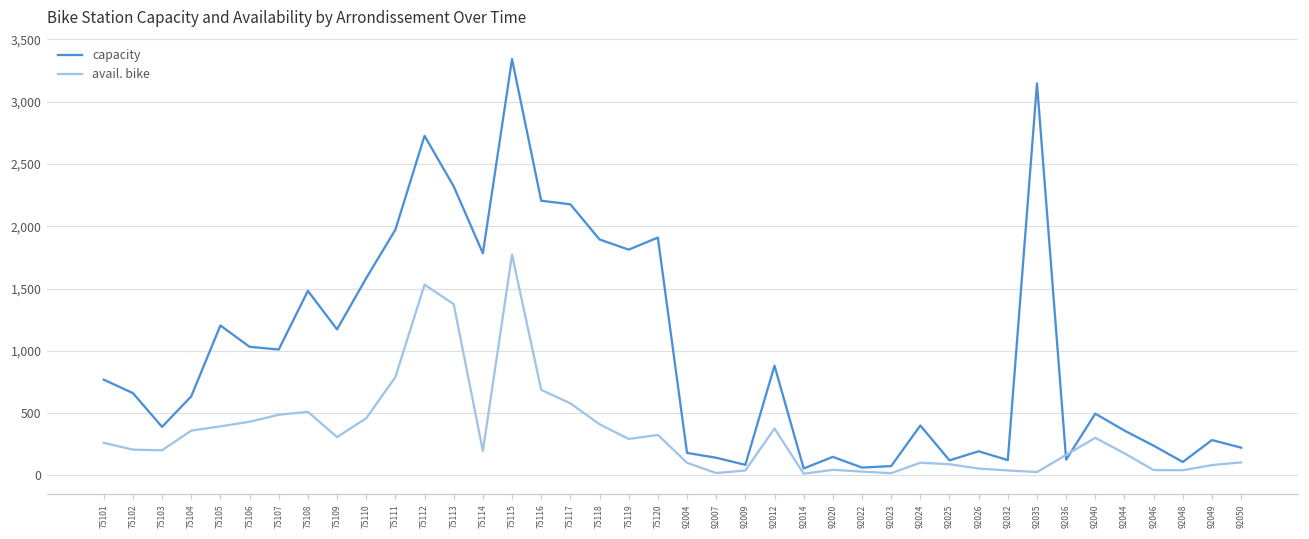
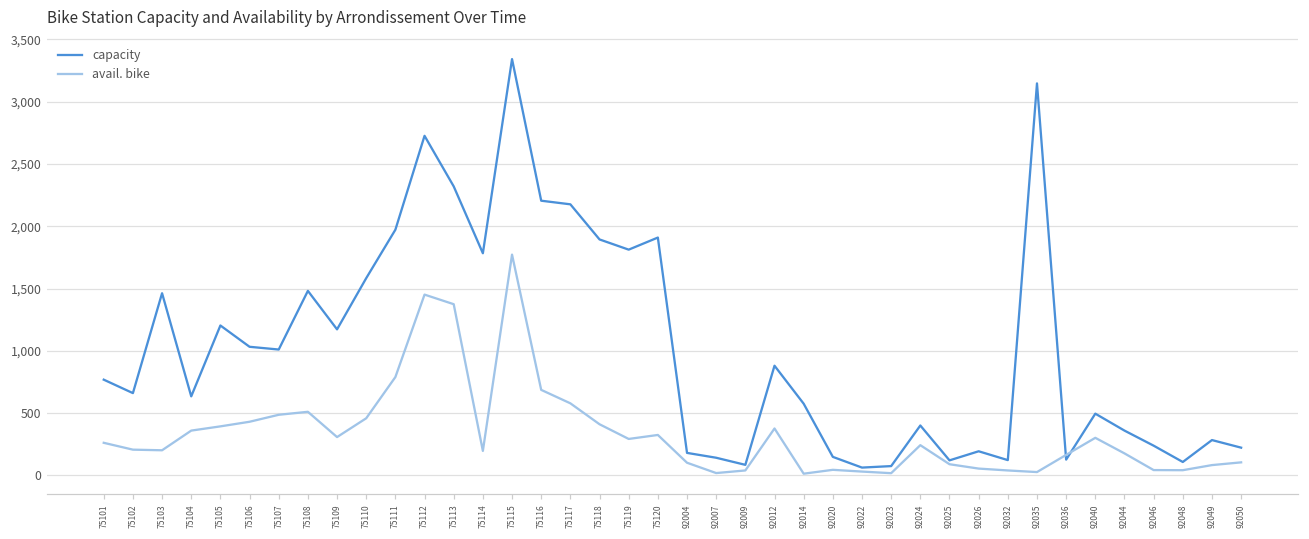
capacity, 75103: 390 -> 1,460
avail. bike, 75112: 1,530 -> 1,450
capacity, 92014: 60 -> 580
avail. bike, 92024: 100 -> 240
